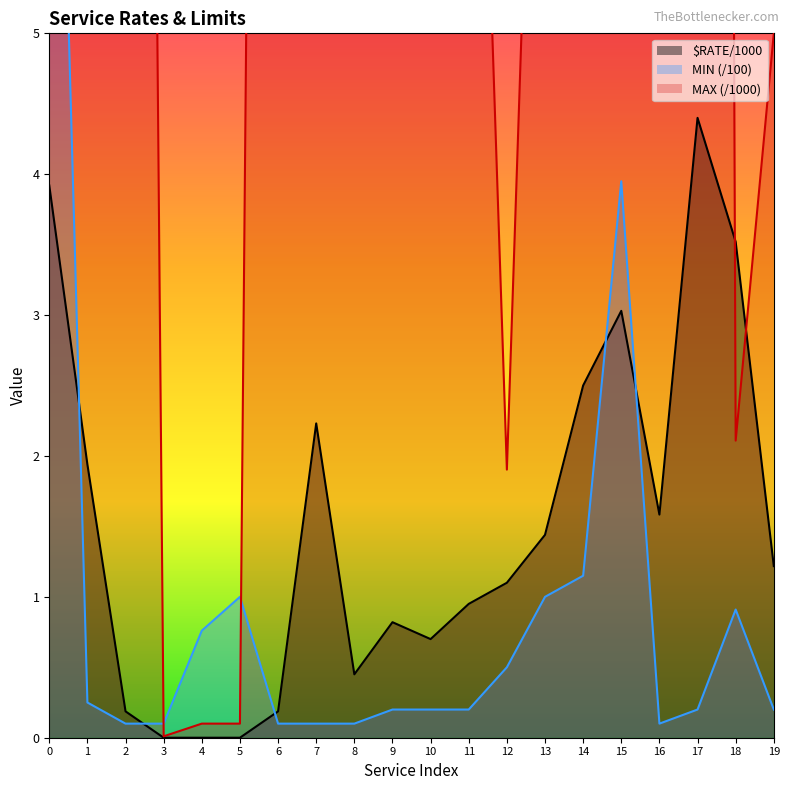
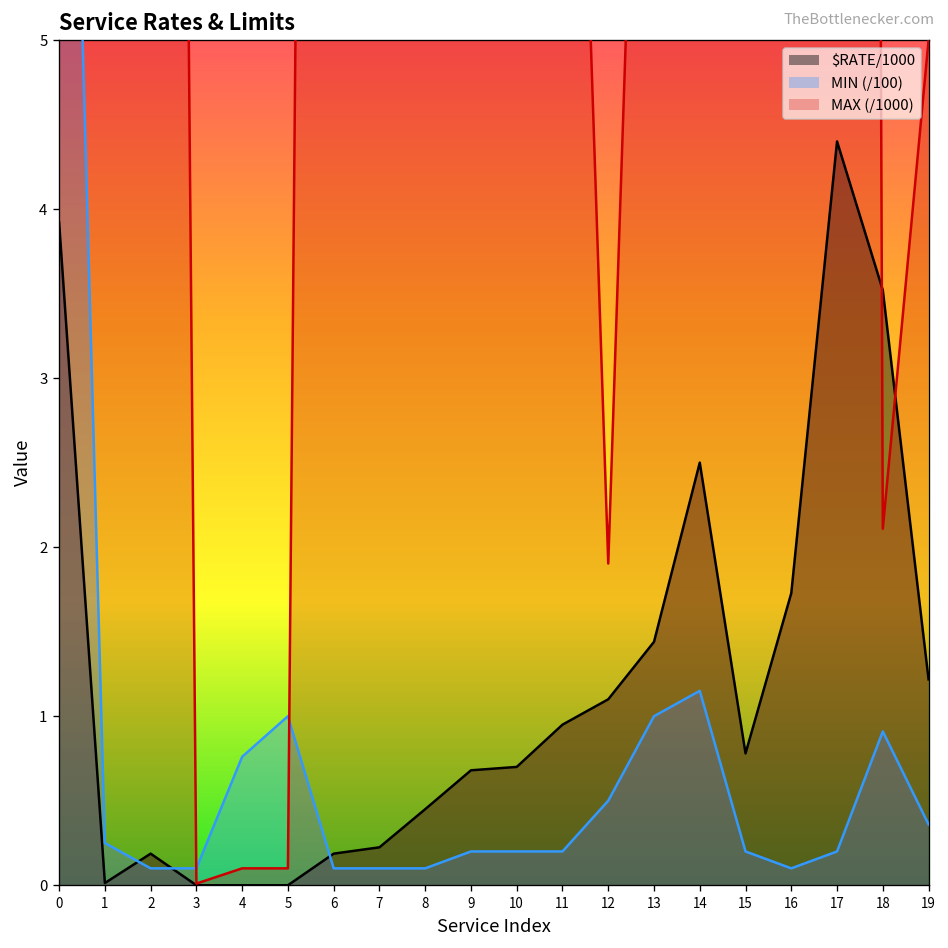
$RATE/1000, 1: 1.94 -> 0.01
$RATE/1000, 7: 2.23 -> 0.22
$RATE/1000, 9: 0.82 -> 0.68
$RATE/1000, 15: 3.03 -> 0.78
MIN (/100), 15: 3.95 -> 0.20
$RATE/1000, 16: 1.58 -> 1.73
MIN (/100), 19: 0.20 -> 0.36
